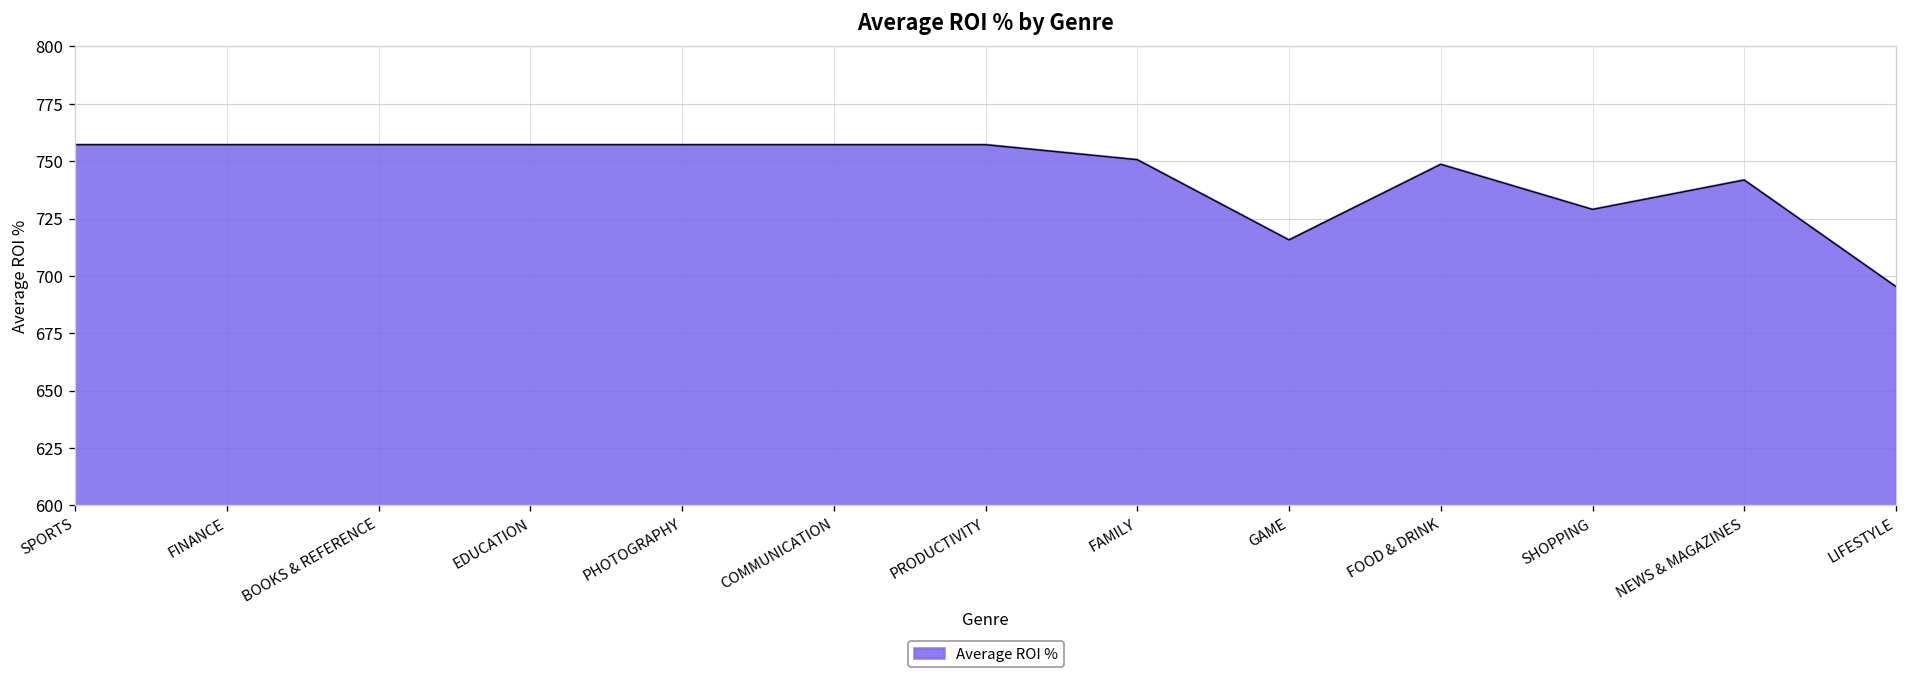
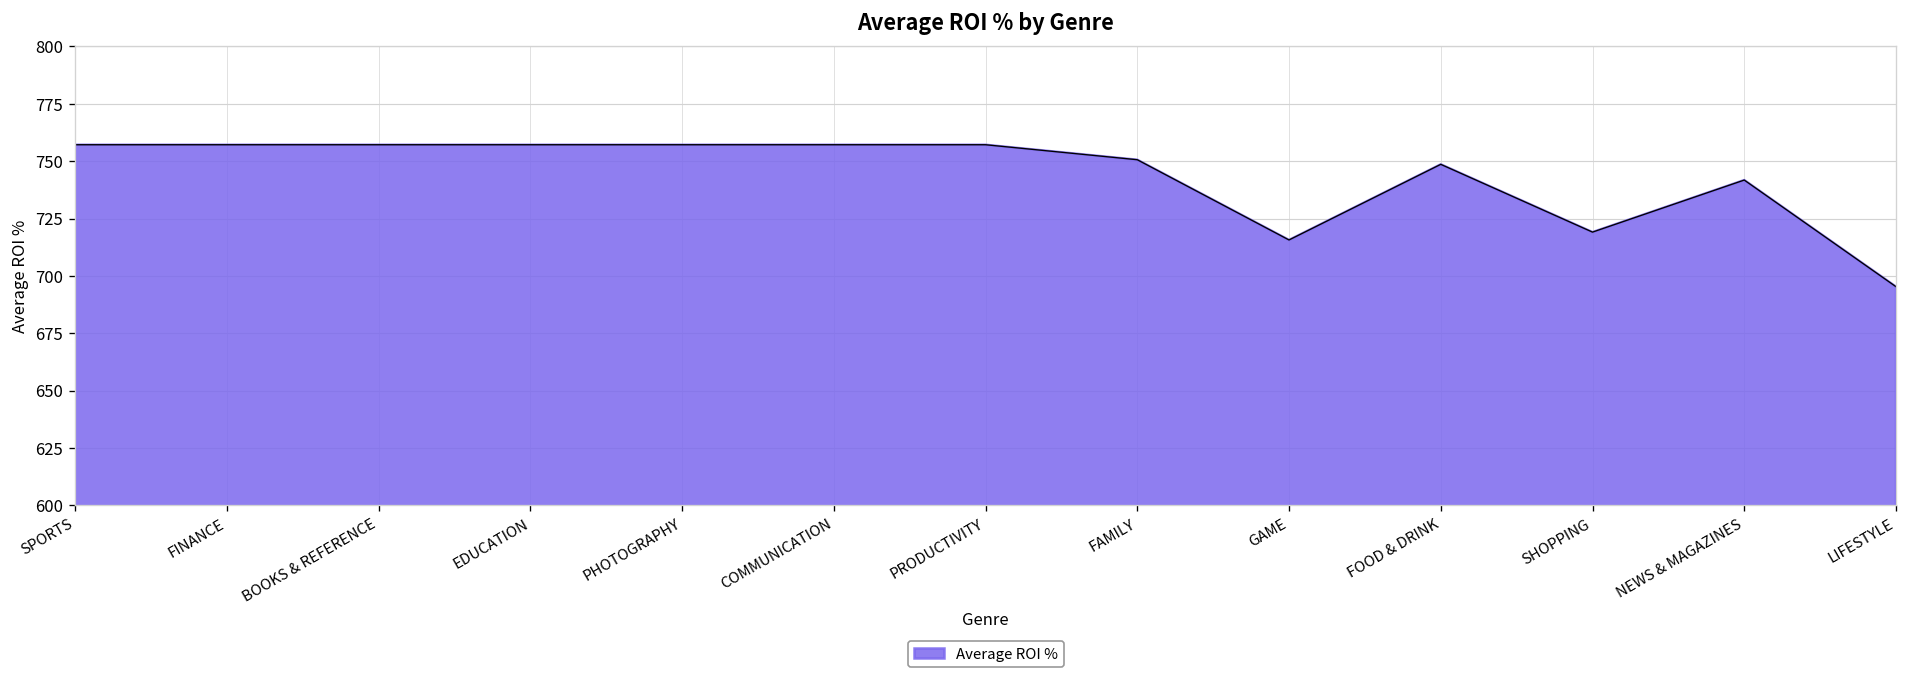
SHOPPING: 729 -> 719
